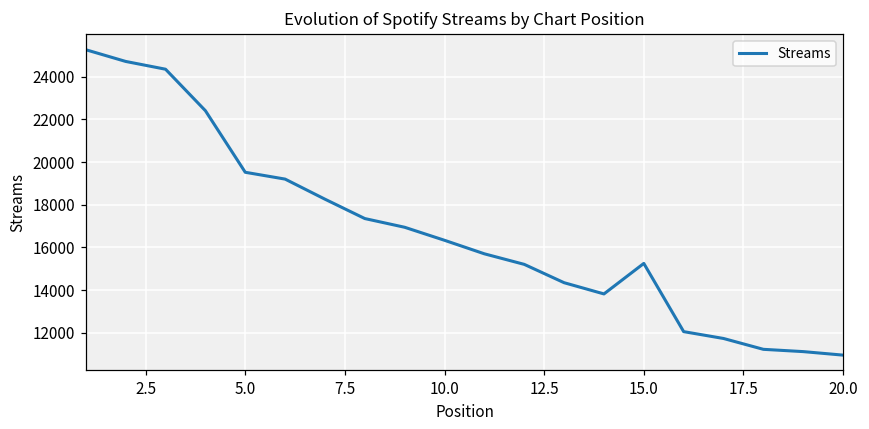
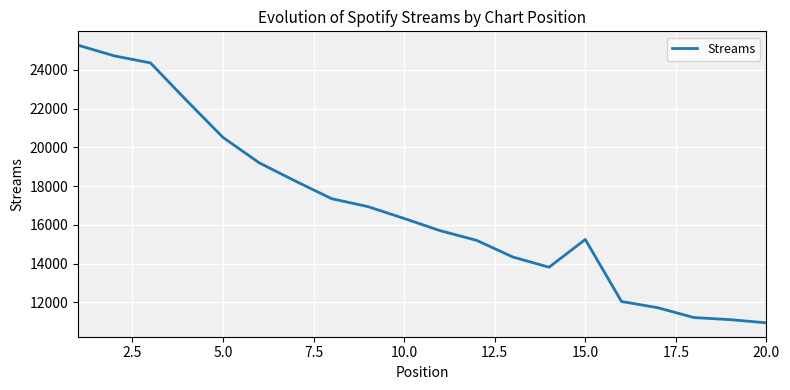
5.0: 19500 -> 20500
